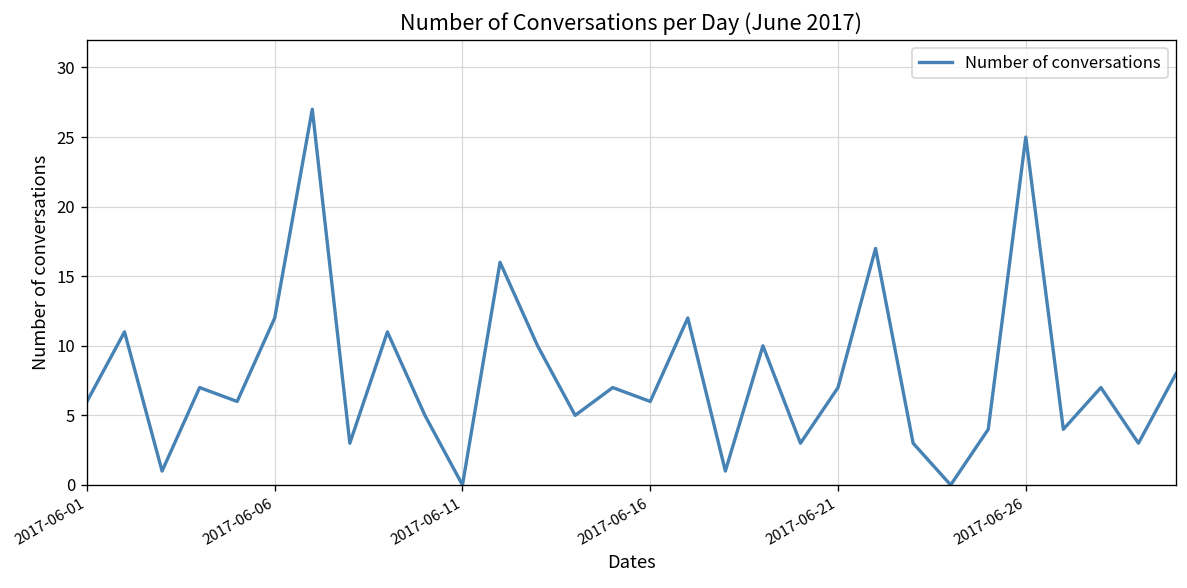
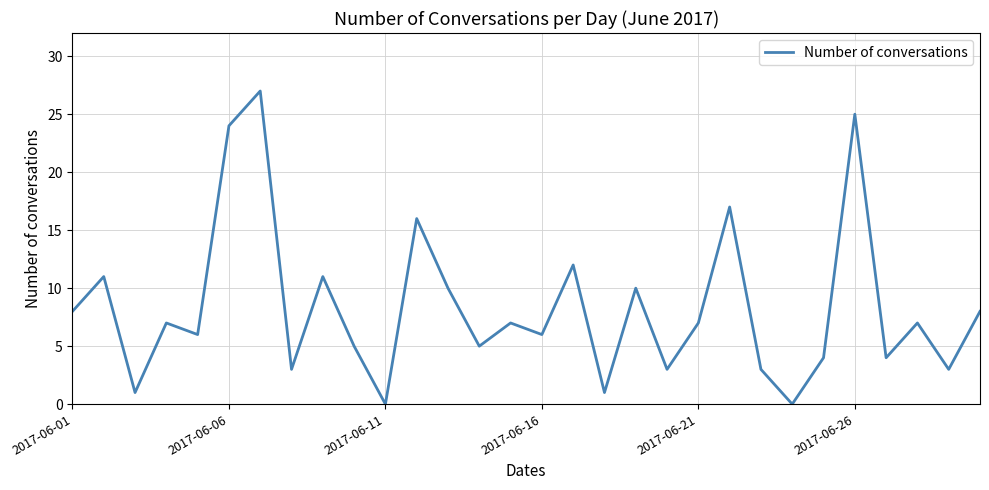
2017-06-01: 6 -> 8
2017-06-06: 12 -> 24
